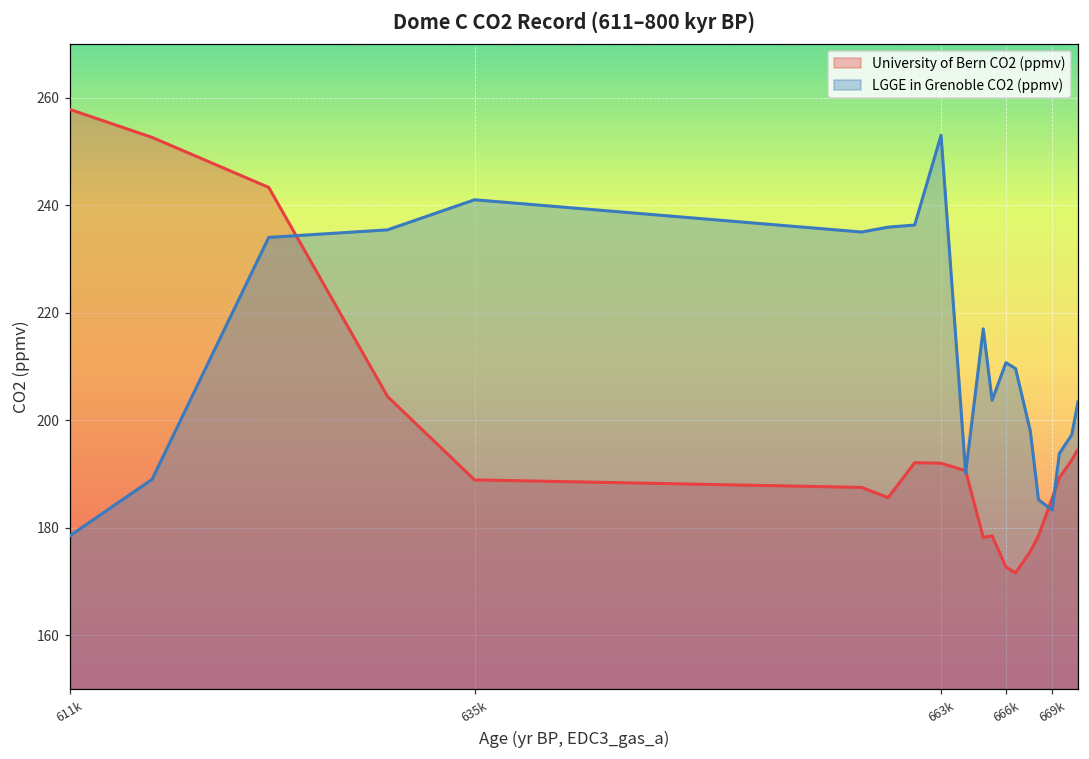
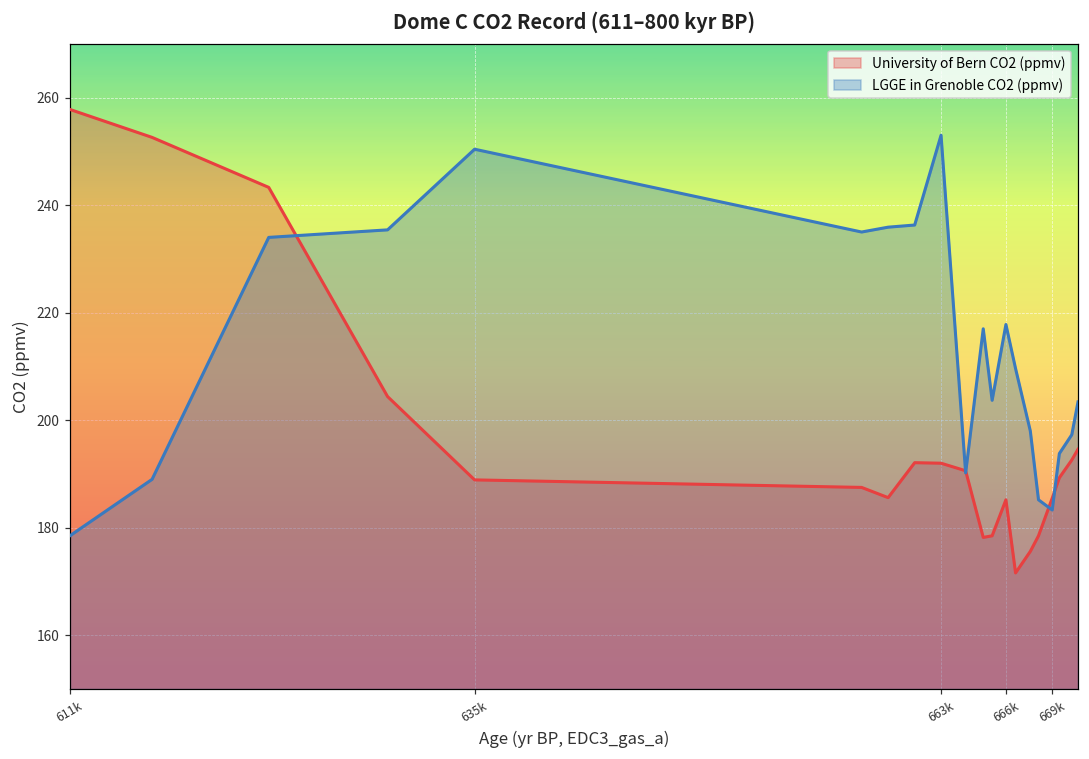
LGGE in Grenoble CO2 (ppmv), 635k: 241 -> 250
University of Bern CO2 (ppmv), 666k: 173 -> 185
LGGE in Grenoble CO2 (ppmv), 666k: 211 -> 218
